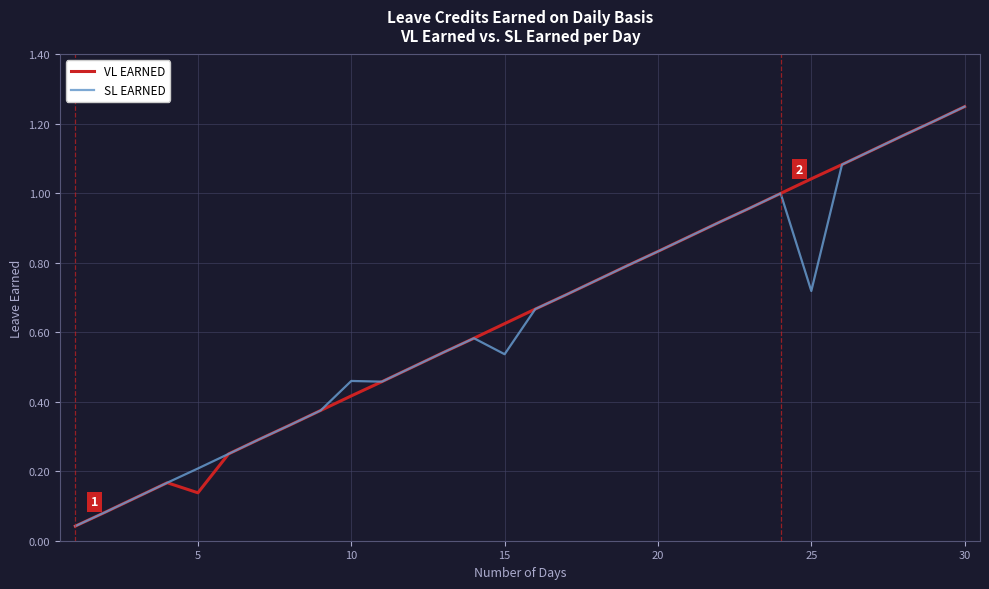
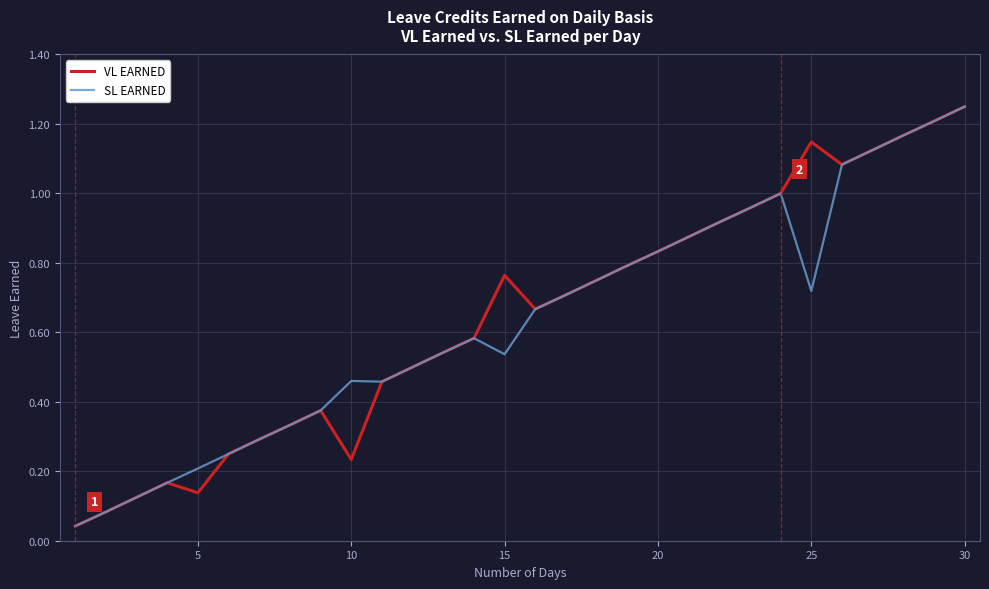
VL EARNED, 10: 0.42 -> 0.23
VL EARNED, 15: 0.63 -> 0.76
VL EARNED, 25: 1.04 -> 1.15
